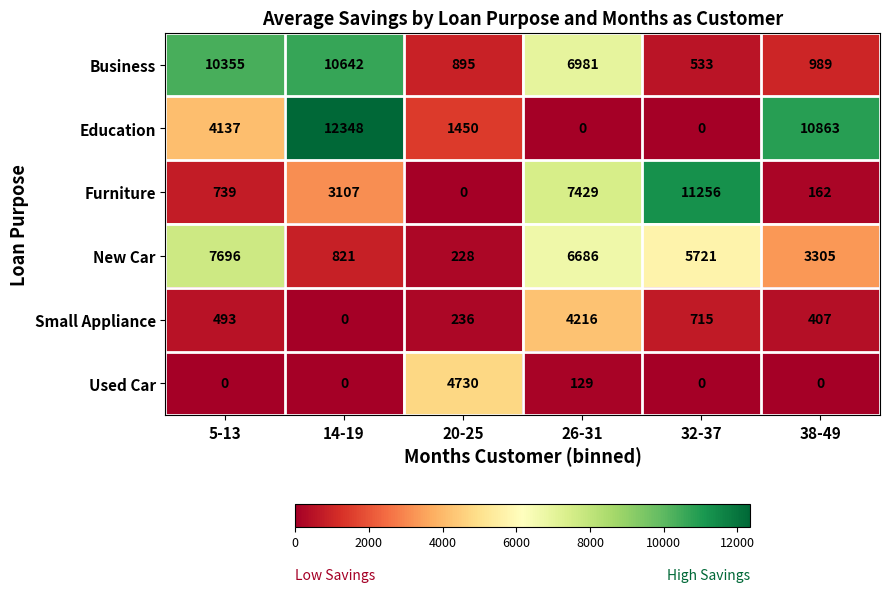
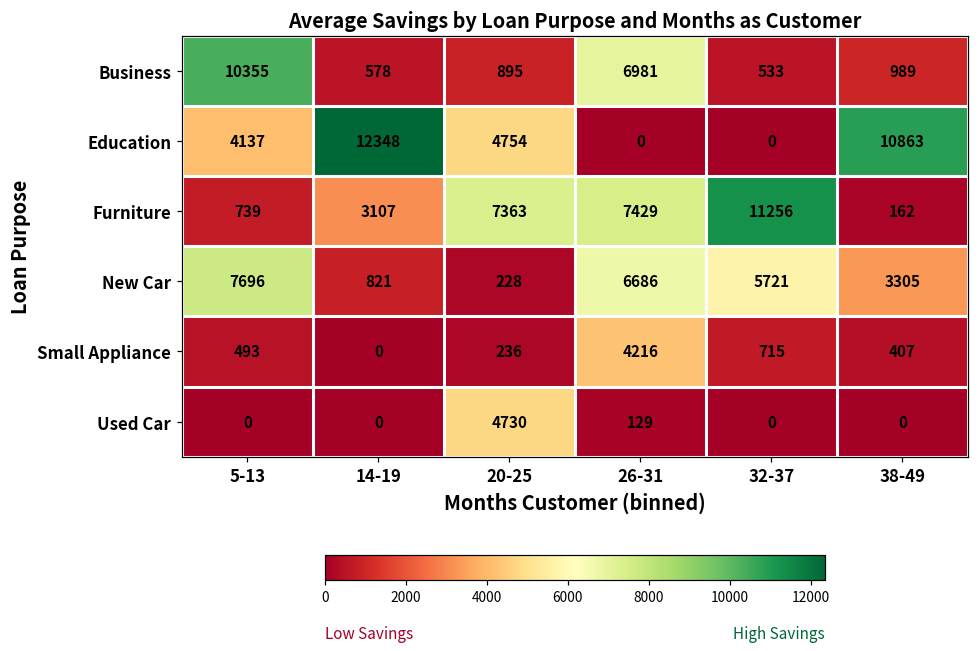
Business, 14-19: 10642 -> 578
Education, 20-25: 1450 -> 4754
Furniture, 20-25: 0 -> 7363
